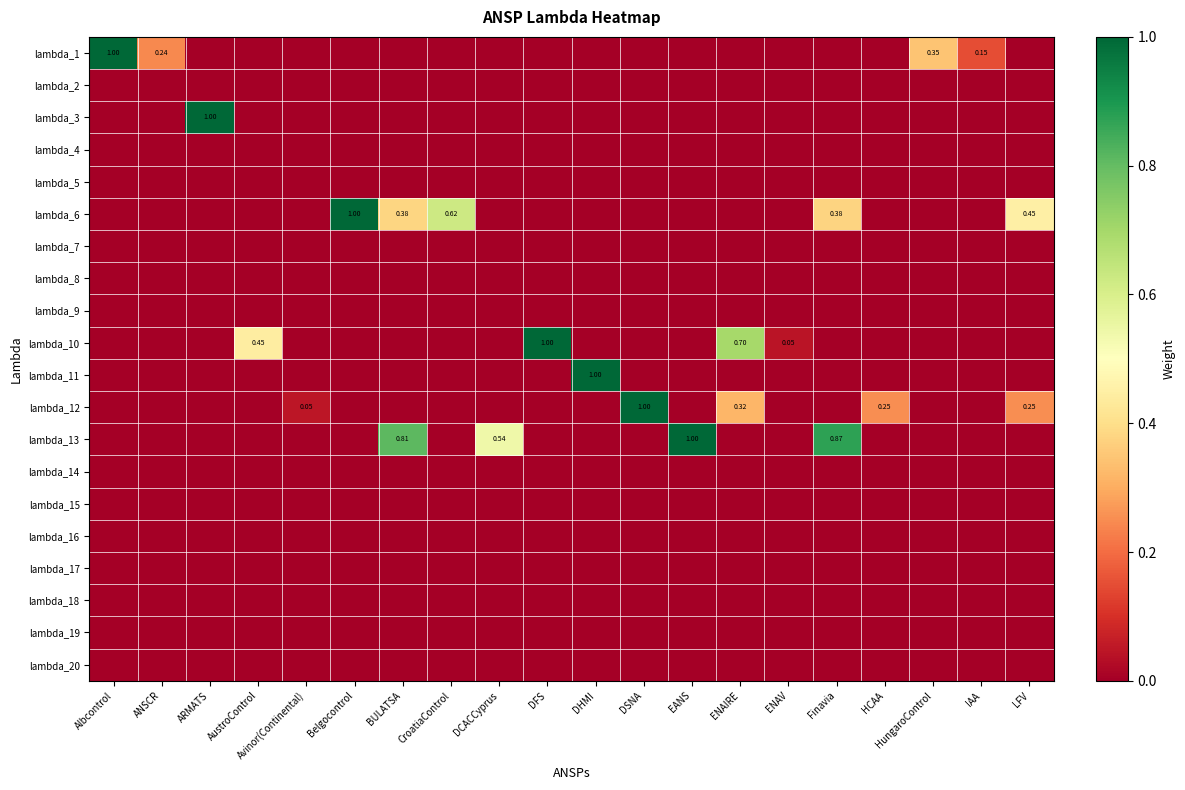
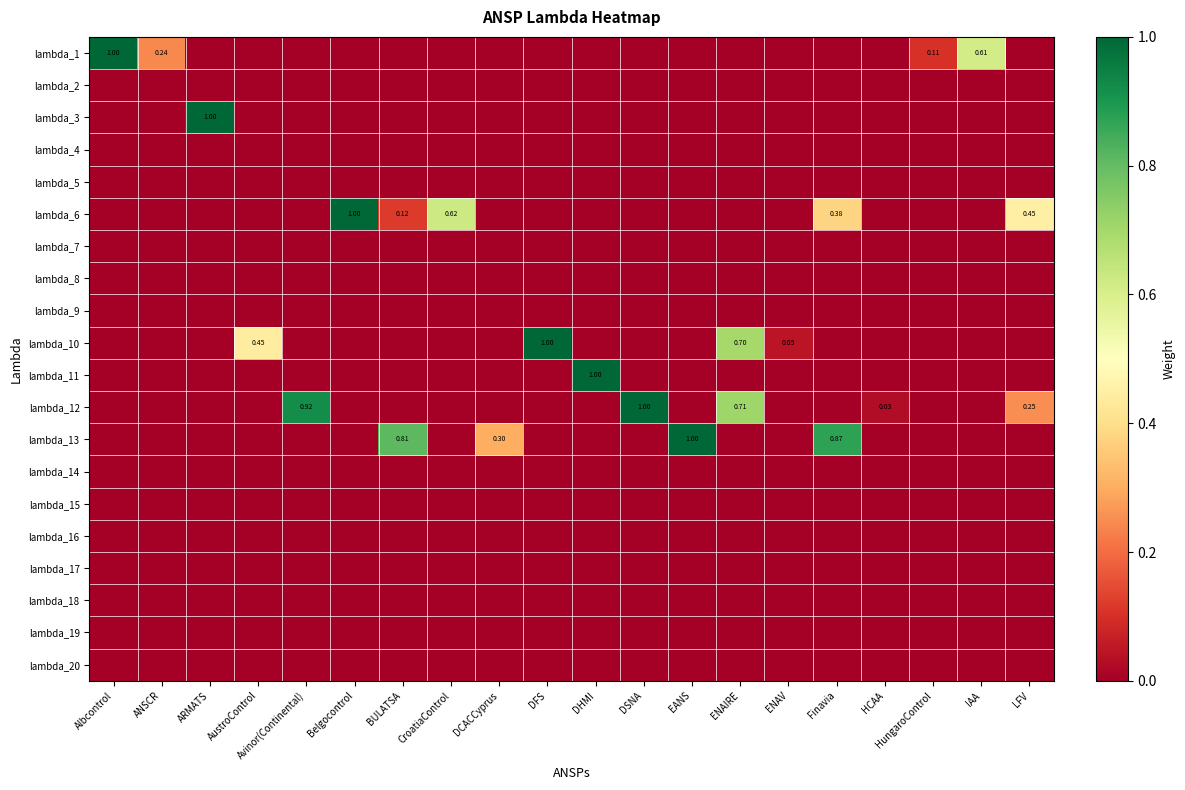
lambda_1, HungaroControl: 0.35 -> 0.11
lambda_1, IAA: 0.15 -> 0.61
lambda_6, BULATSA: 0.38 -> 0.12
lambda_12, Avinor(Continental): 0.05 -> 0.92
lambda_12, ENAIRE: 0.32 -> 0.71
lambda_12, HCAA: 0.25 -> 0.03
lambda_13, DCACCyprus: 0.54 -> 0.30
